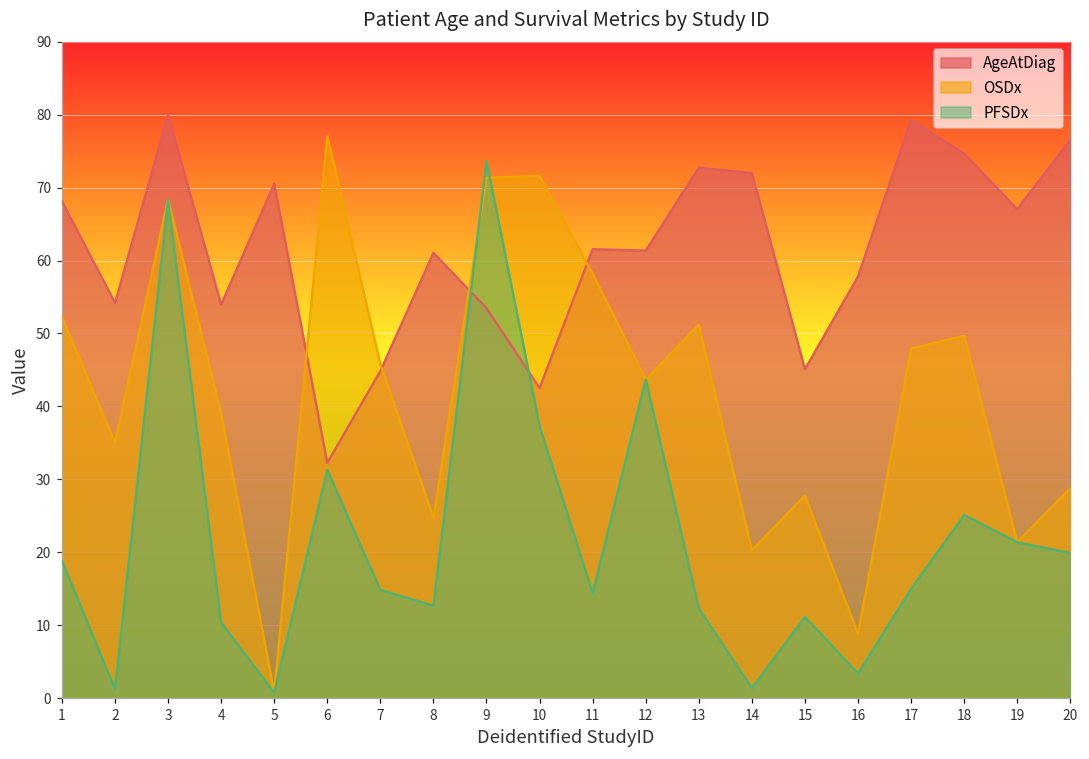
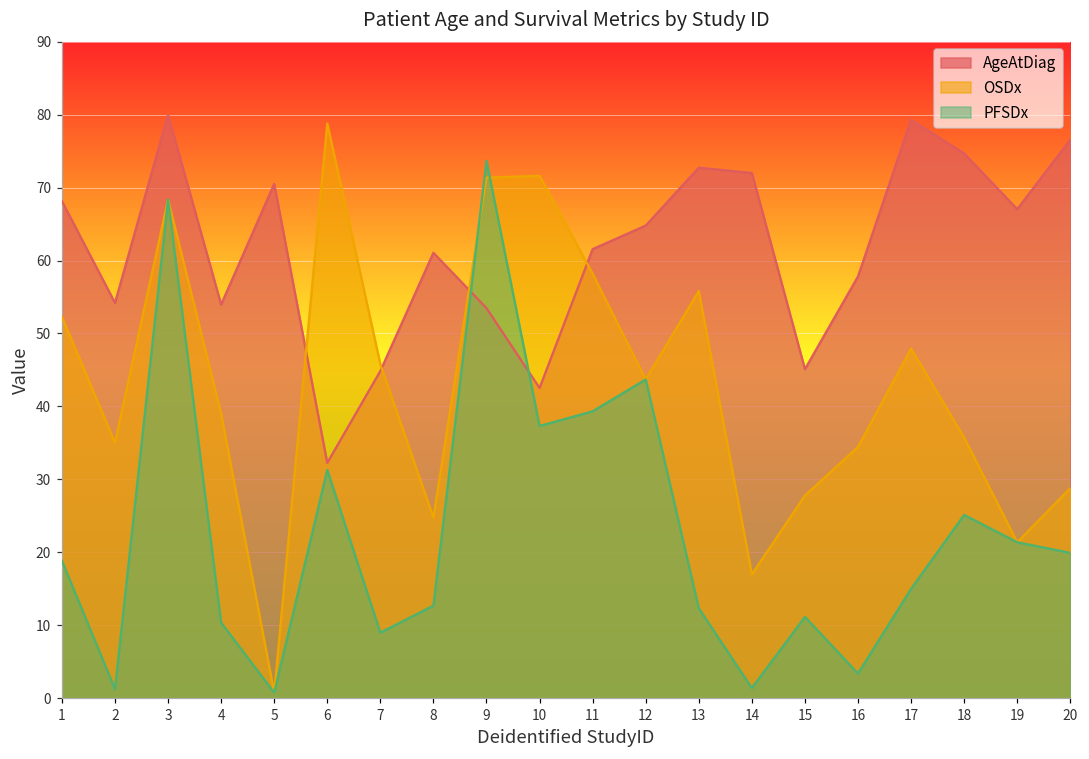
OSDx, 6: 77 -> 79
PFSDx, 7: 15 -> 9
PFSDx, 11: 14 -> 39
AgeAtDiag, 12: 61 -> 65
OSDx, 13: 51 -> 56
OSDx, 14: 20 -> 17
OSDx, 16: 9 -> 34
OSDx, 18: 50 -> 36
